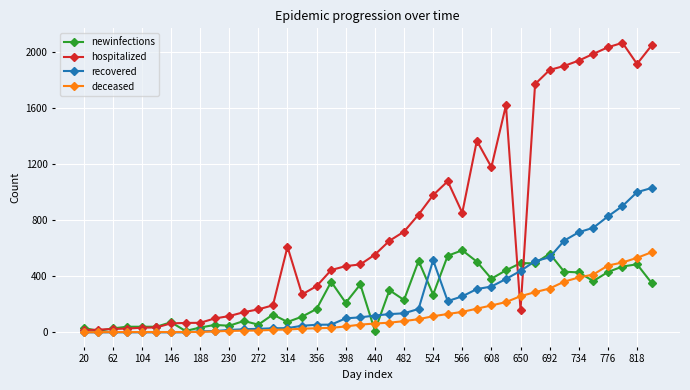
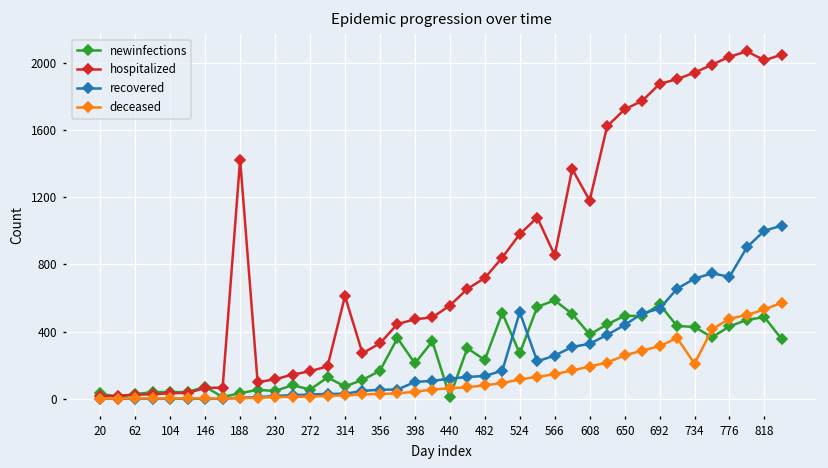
hospitalized, 188: 70 -> 1420
hospitalized, 650: 160 -> 1720
deceased, 734: 390 -> 210
recovered, 776: 830 -> 730
hospitalized, 818: 1920 -> 2020
